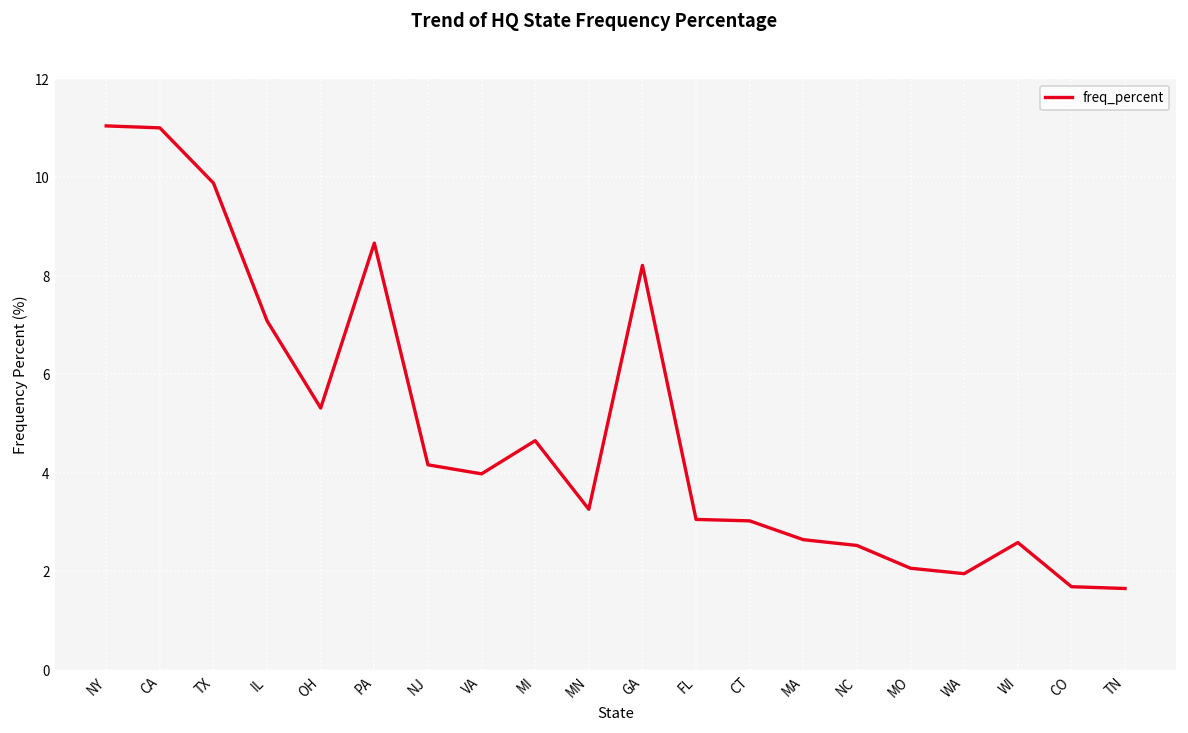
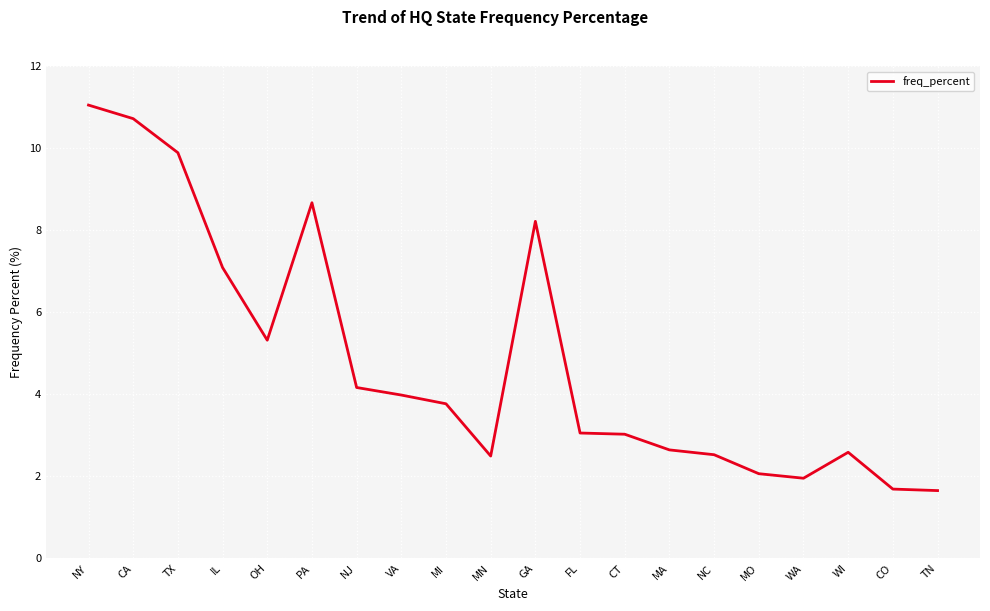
CA: 11.0 -> 10.7
MI: 4.7 -> 3.8
MN: 3.3 -> 2.5
